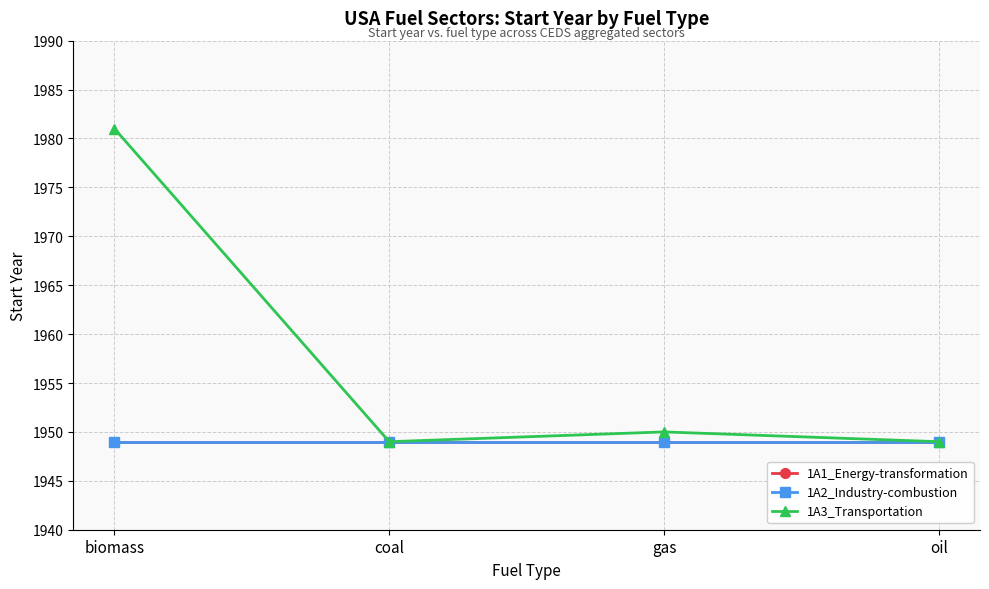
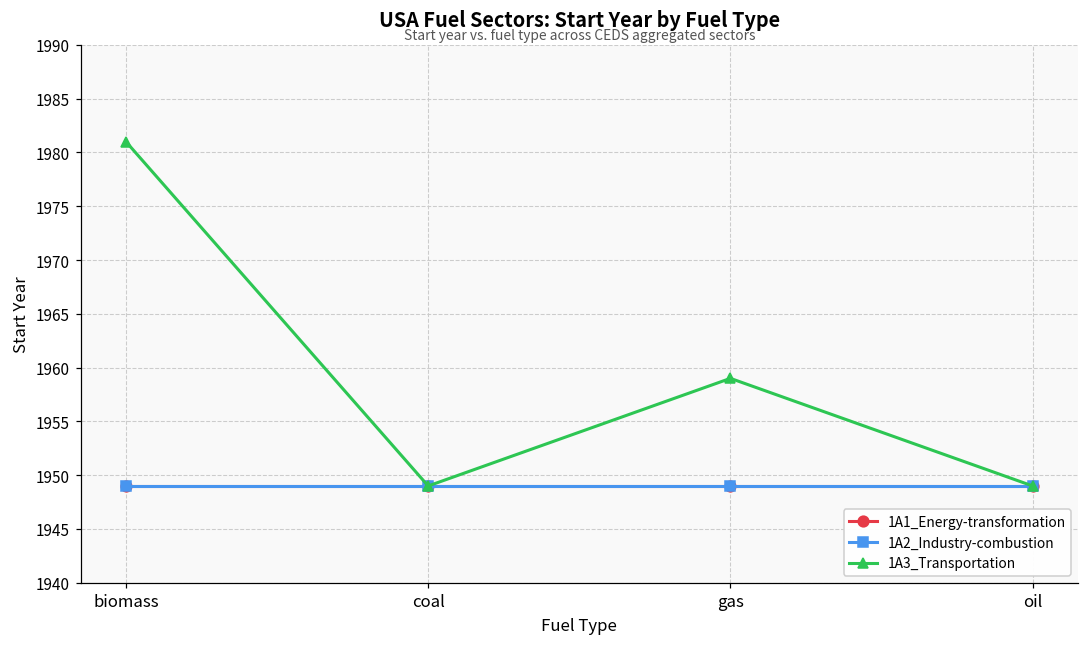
1A3_Transportation, gas: 1950 -> 1959
